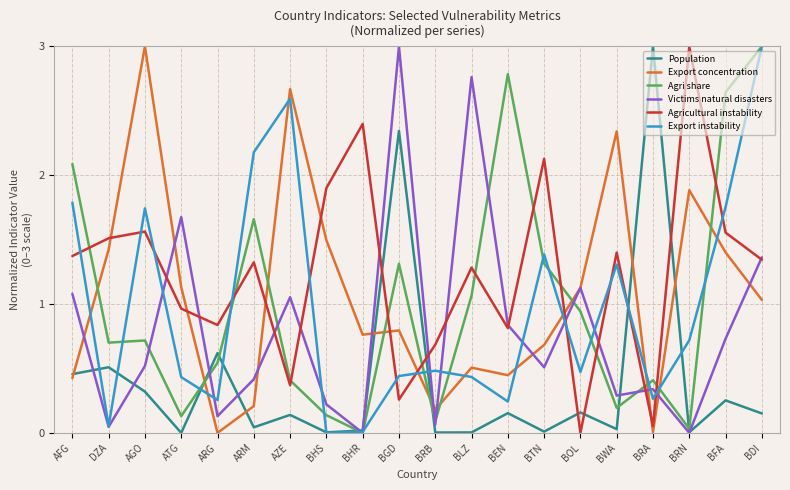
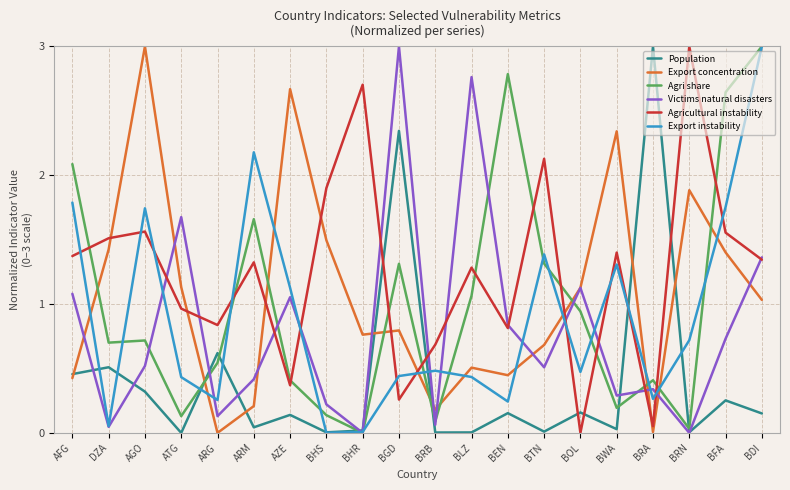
Export instability, AZE: 2.59 -> 1.13
Agricultural instability, BHR: 2.40 -> 2.70
